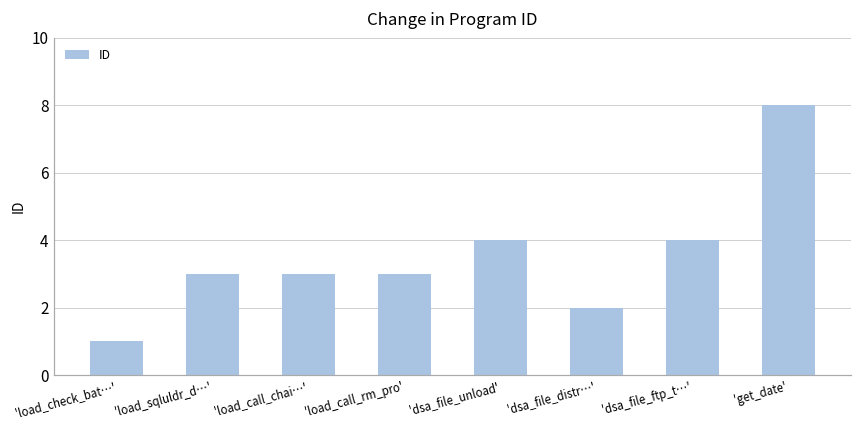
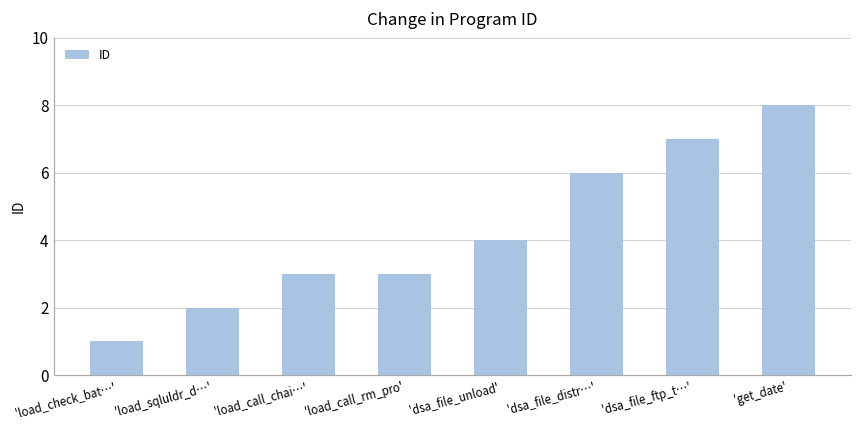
'load_sqluldr_d…': 3 -> 2
'dsa_file_distr…': 2 -> 6
'dsa_file_ftp_t…': 4 -> 7
